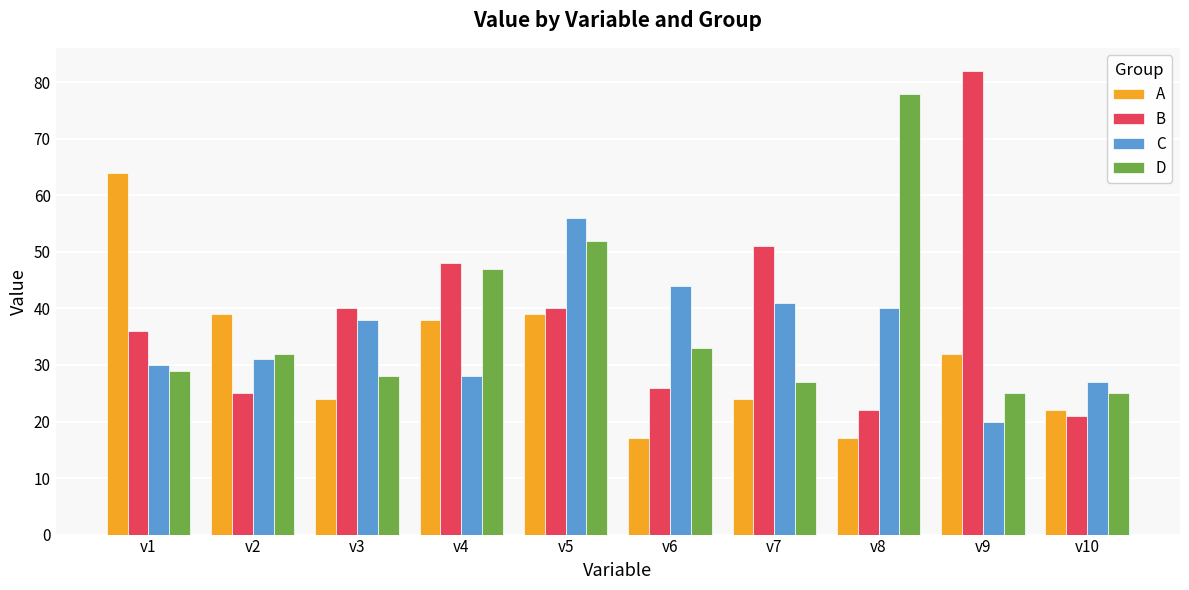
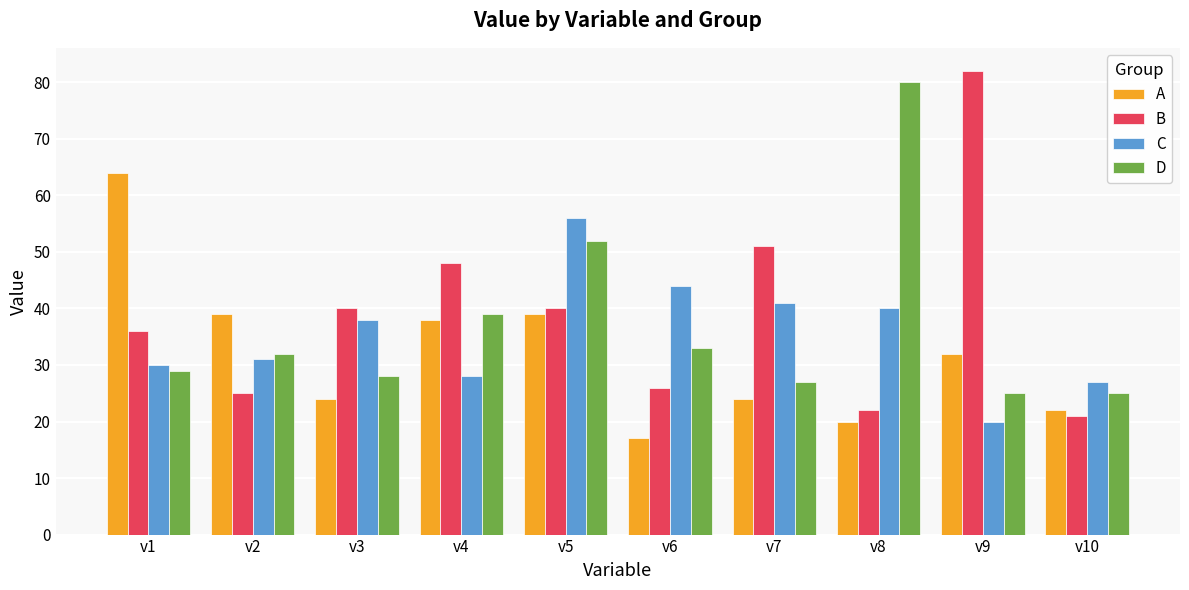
D, v4: 47 -> 39
A, v8: 17 -> 20
D, v8: 78 -> 80
